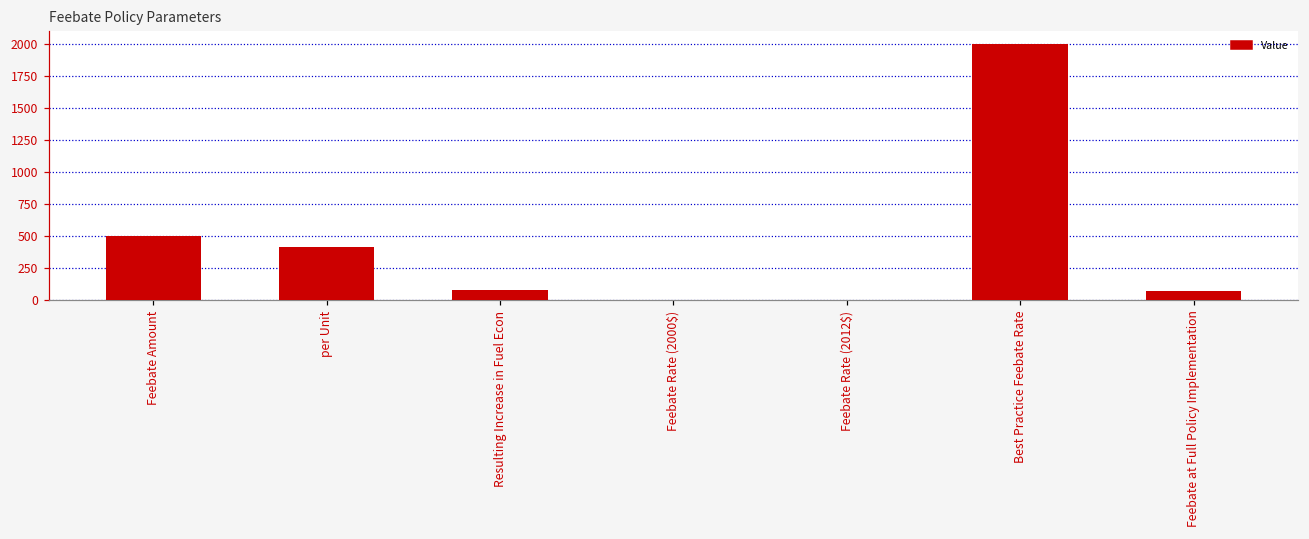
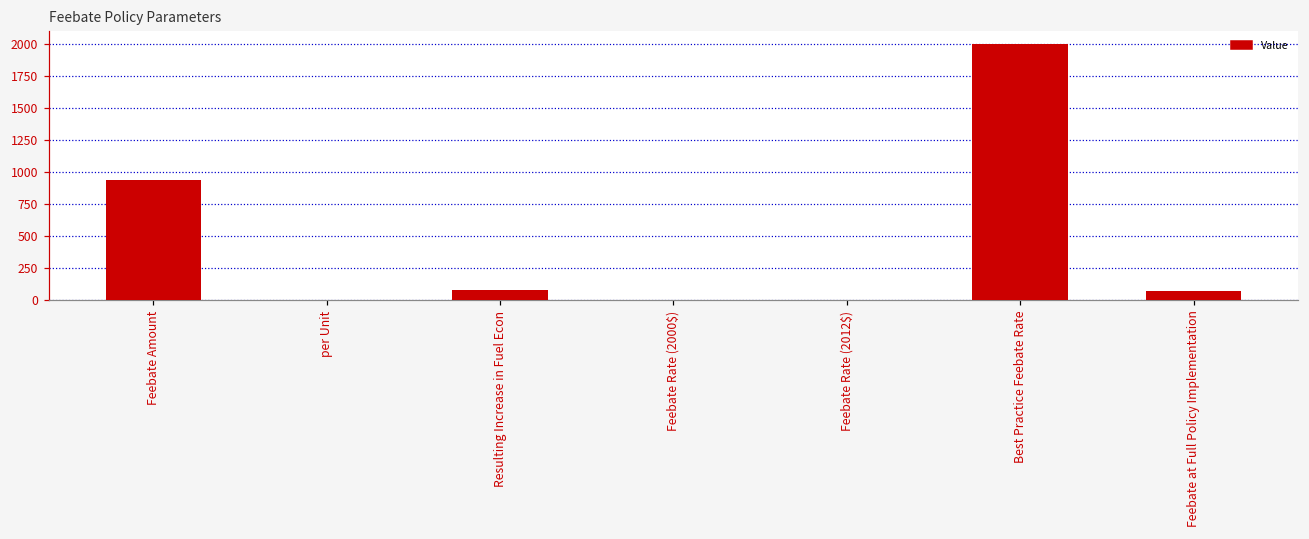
Feebate Amount: 500 -> 940
per Unit: 420 -> 0
